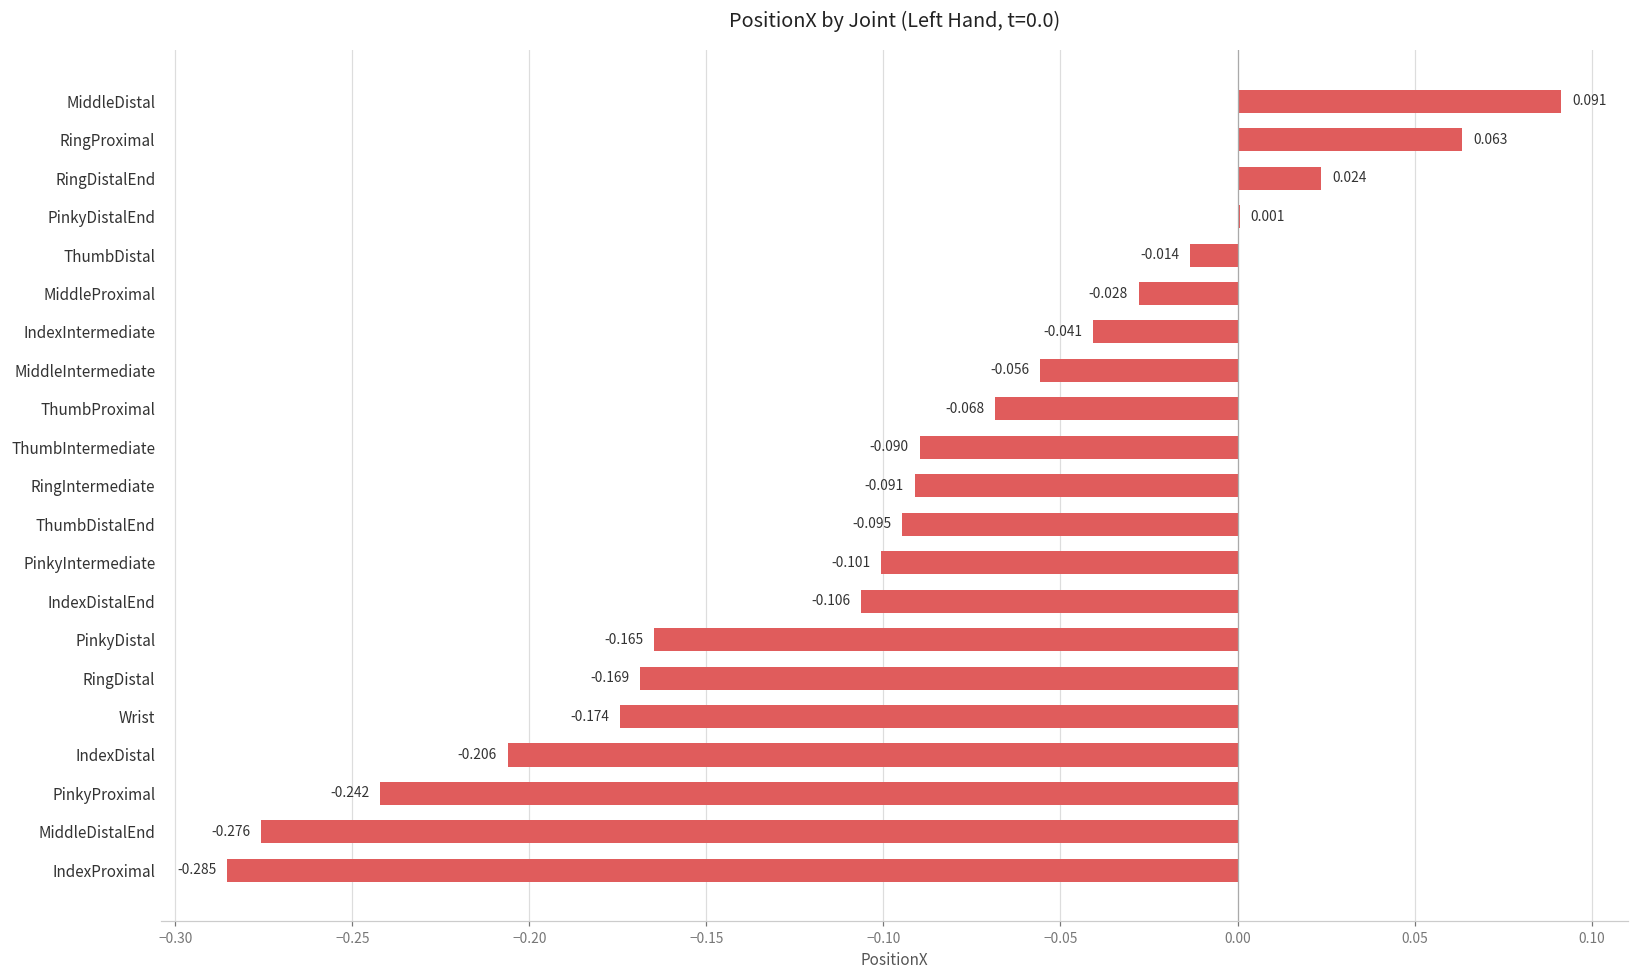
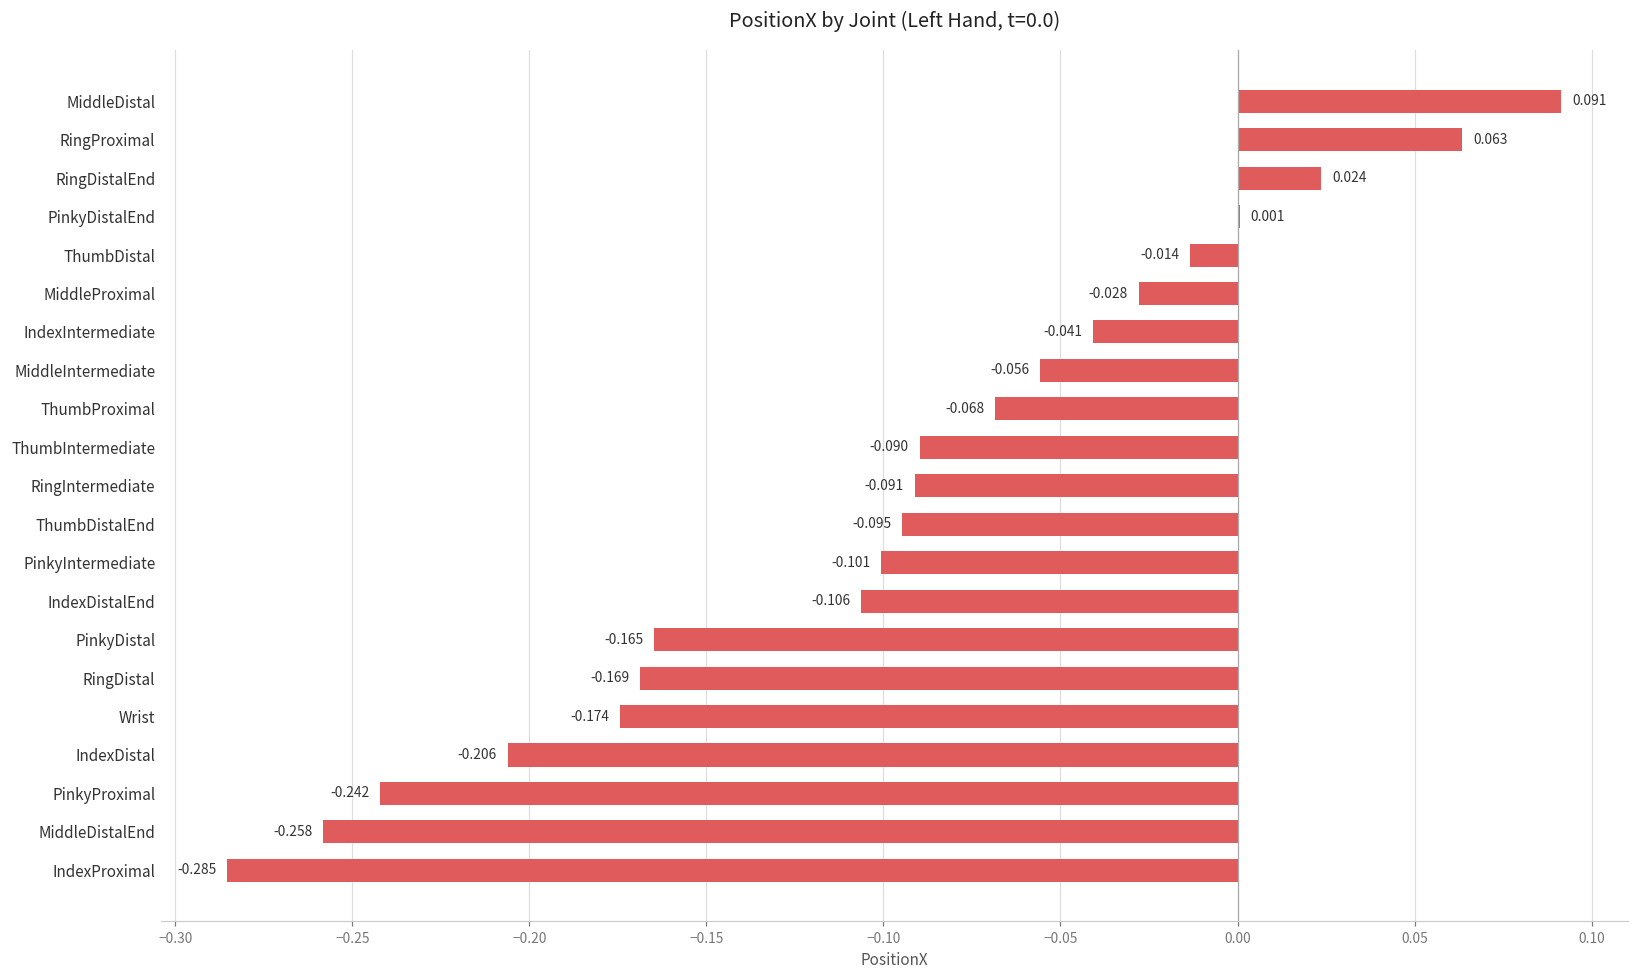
MiddleDistalEnd: -0.276 -> -0.258
